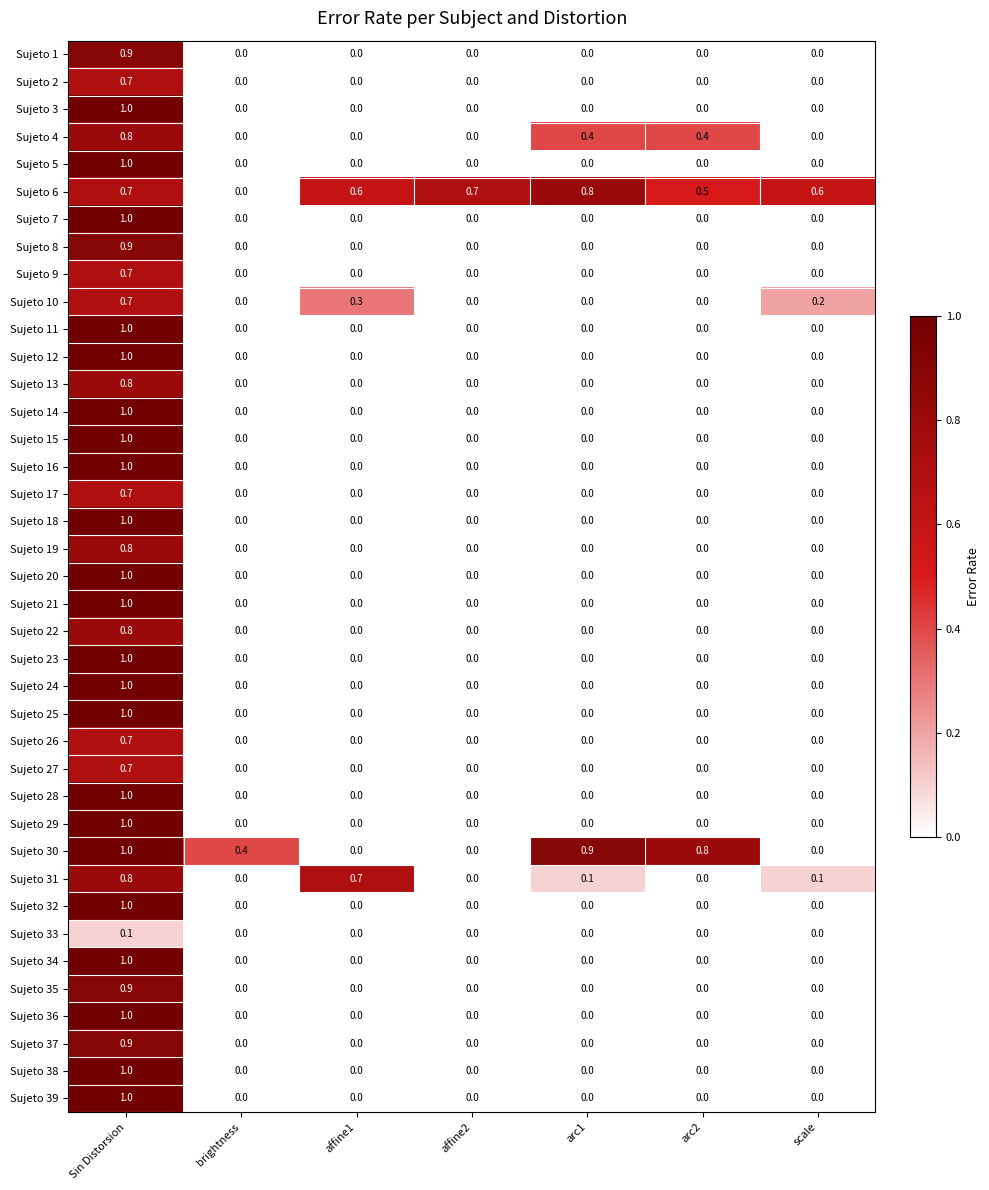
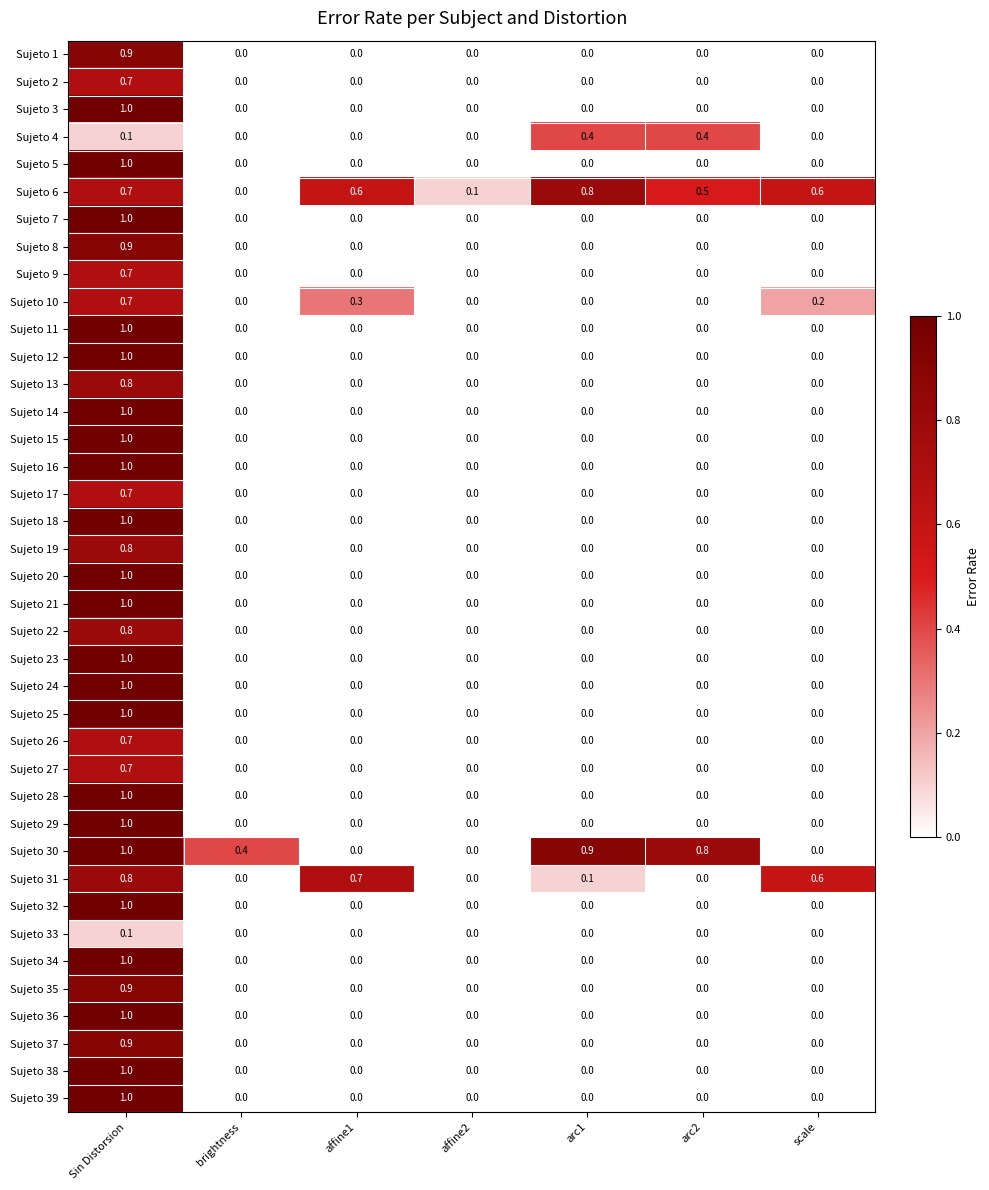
Sujeto 4, Sin Distorsion: 0.8 -> 0.1
Sujeto 6, affine2: 0.7 -> 0.1
Sujeto 31, scale: 0.1 -> 0.6
